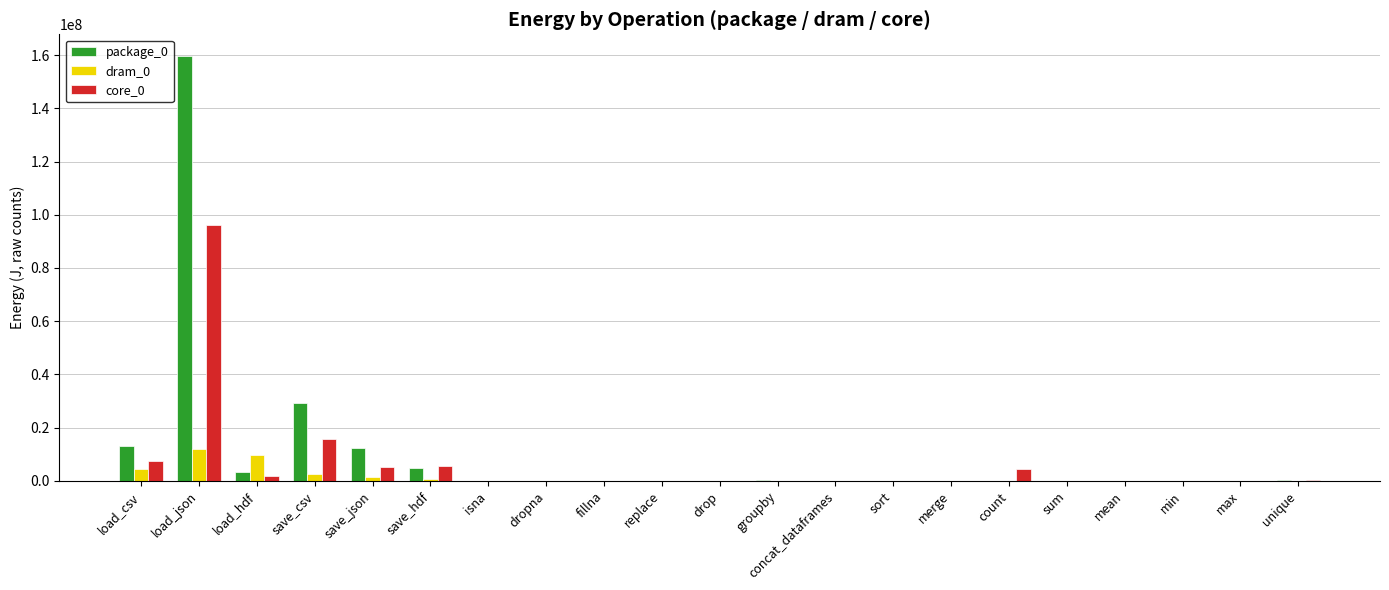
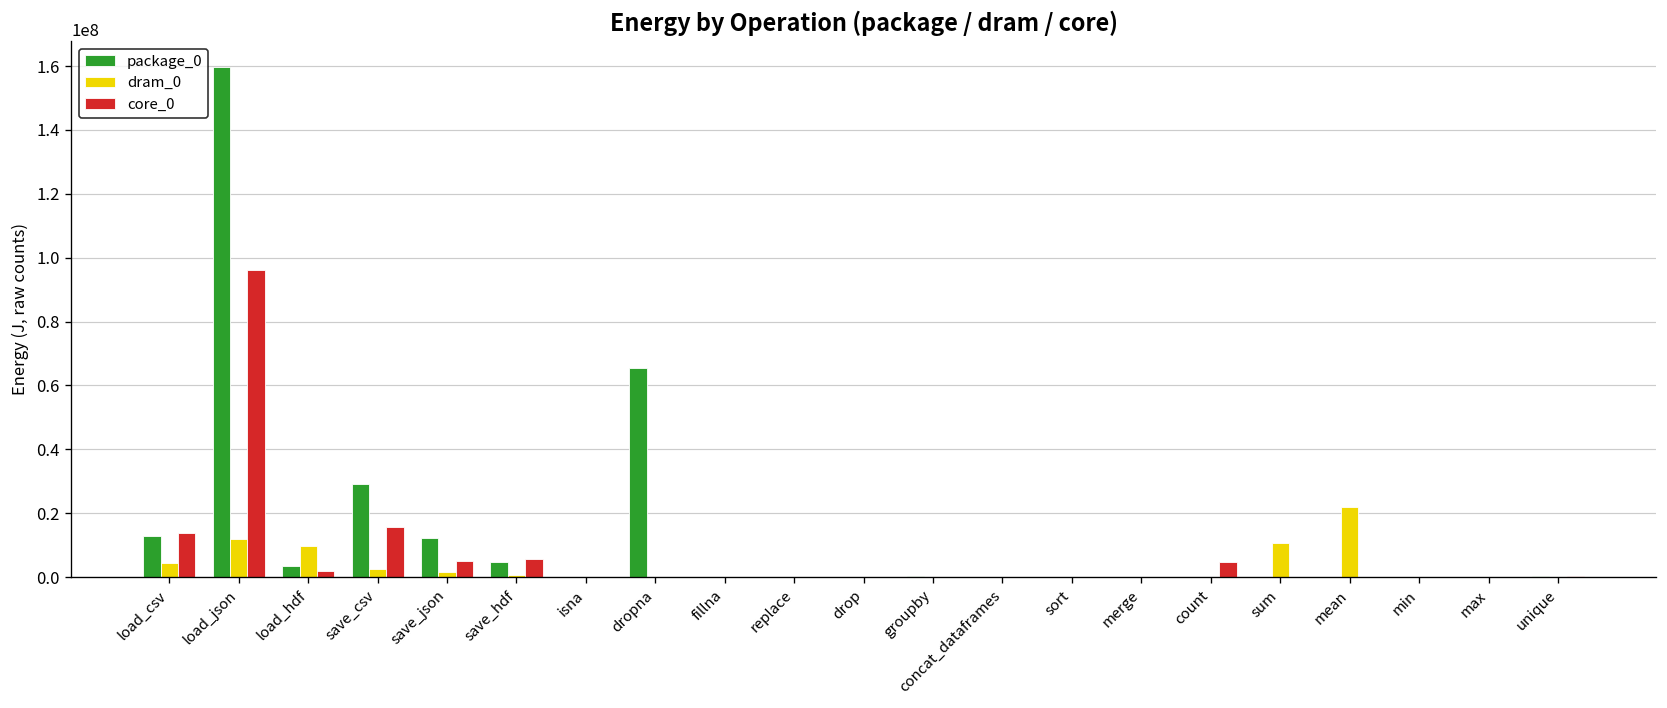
core_0, load_csv: 7000000 -> 14000000
package_0, dropna: 0 -> 65000000
dram_0, sum: 0 -> 11000000
dram_0, mean: 0 -> 22000000
